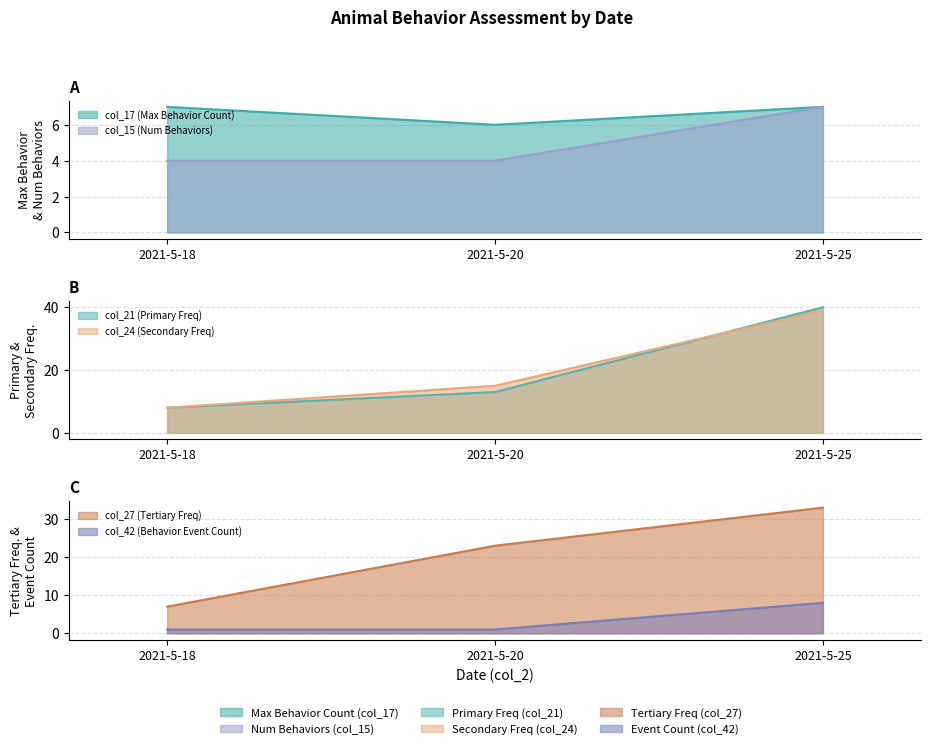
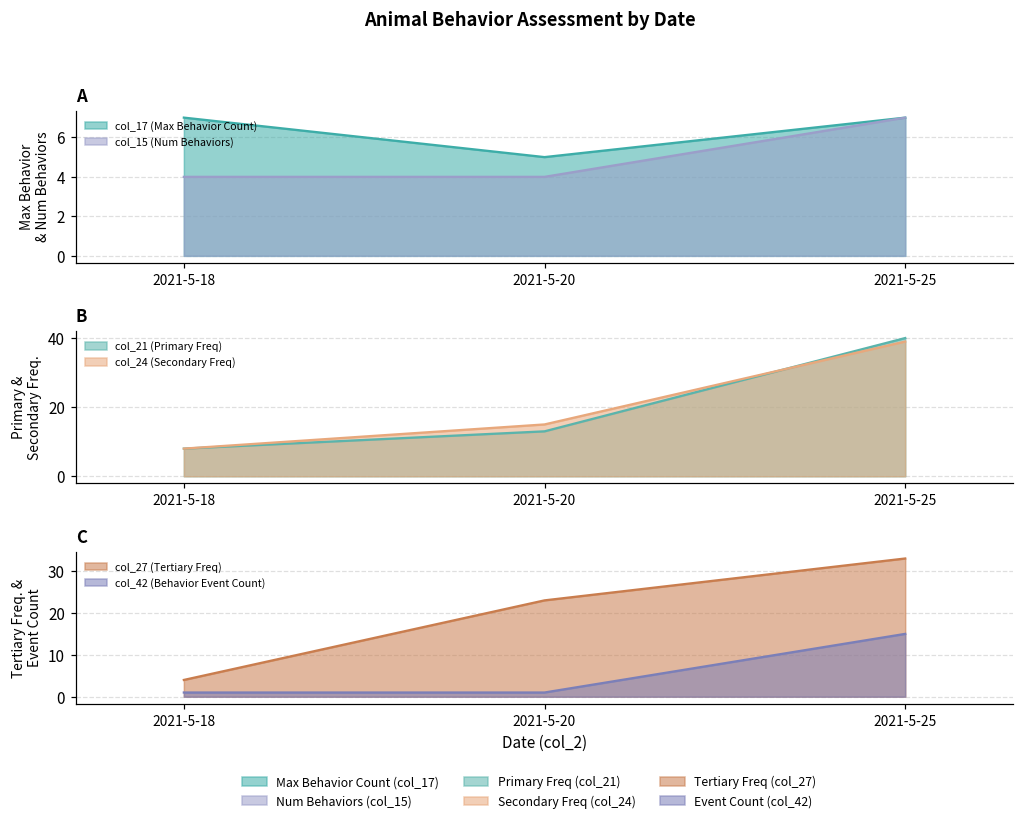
A, col_17 (Max Behavior Count), 2021-5-20: 6 -> 5
C, col_27 (Tertiary Freq), 2021-5-18: 7 -> 4
C, col_42 (Behavior Event Count), 2021-5-25: 8 -> 15
